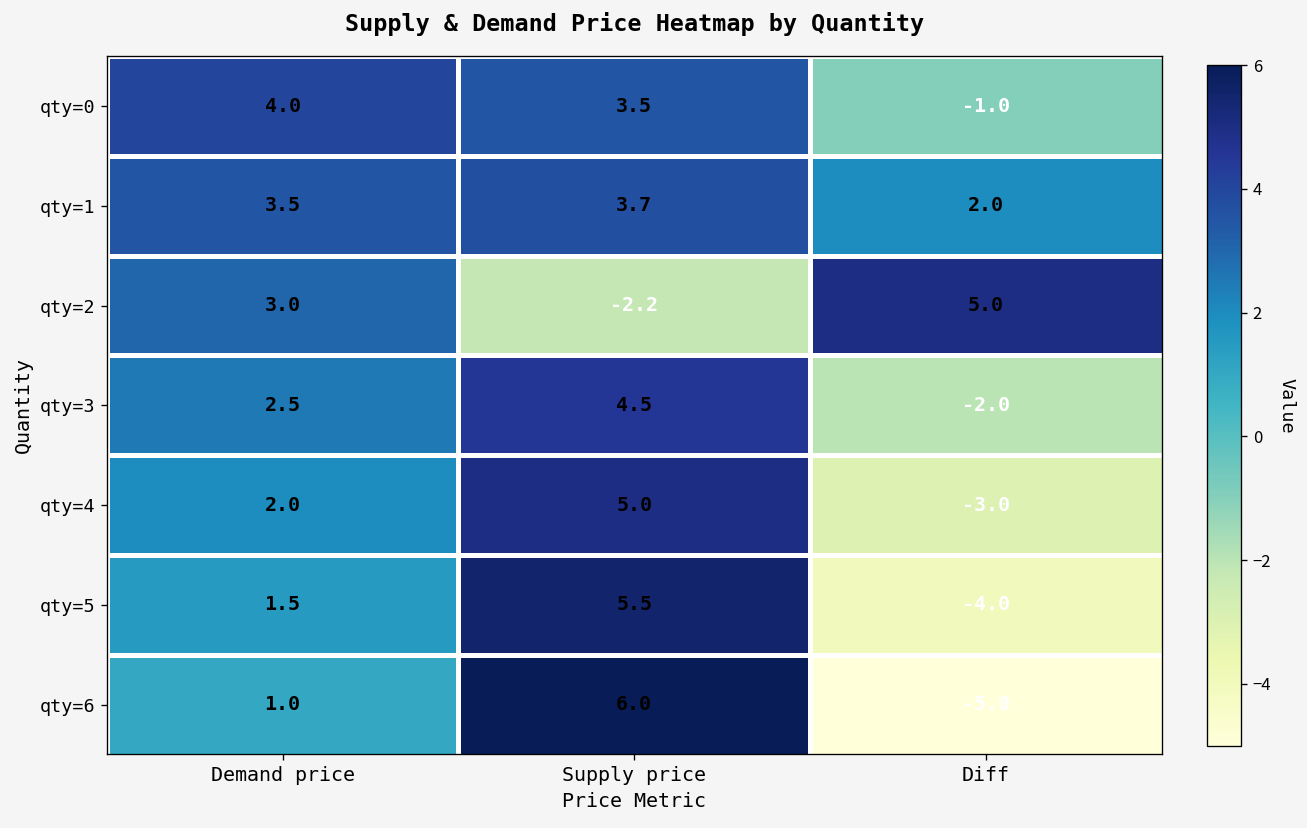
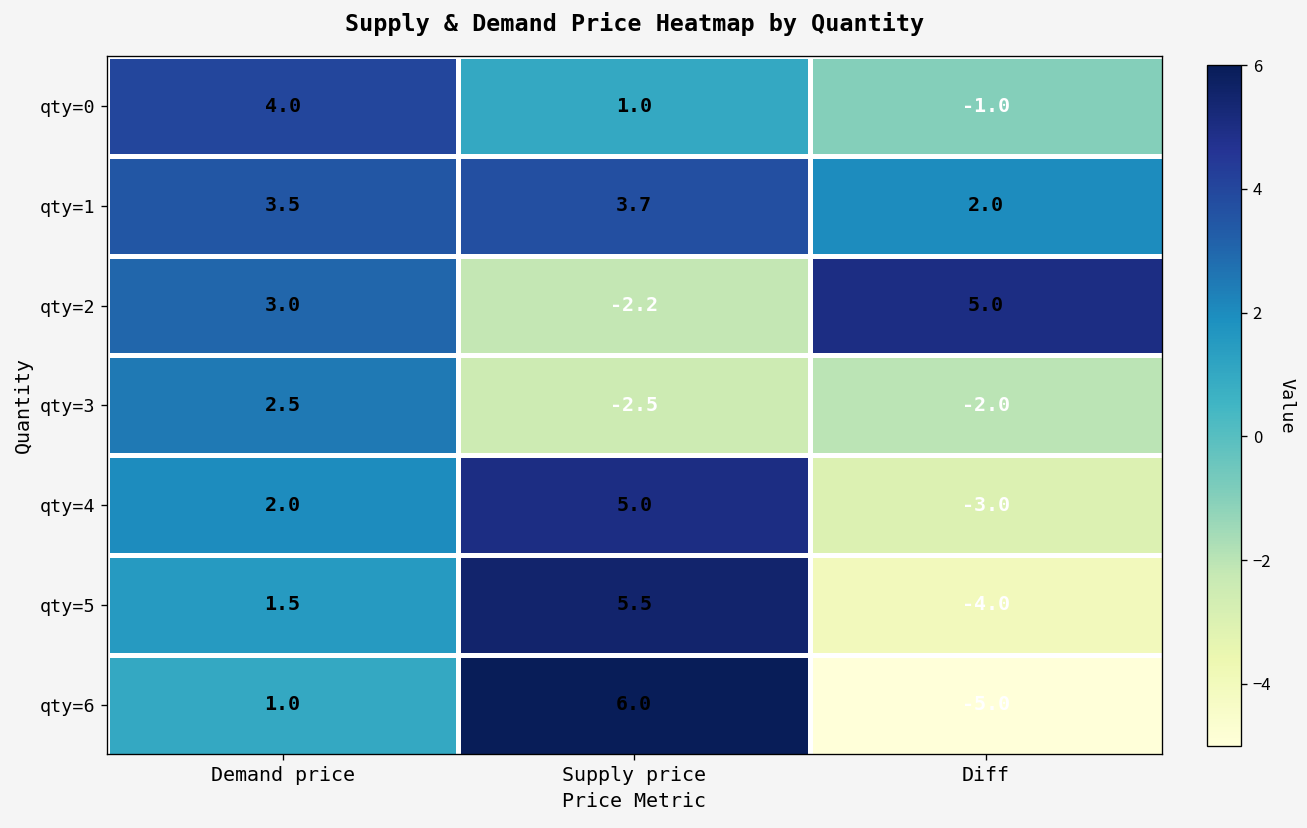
qty=0, Supply price: 3.5 -> 1.0
qty=3, Supply price: 4.5 -> -2.5
